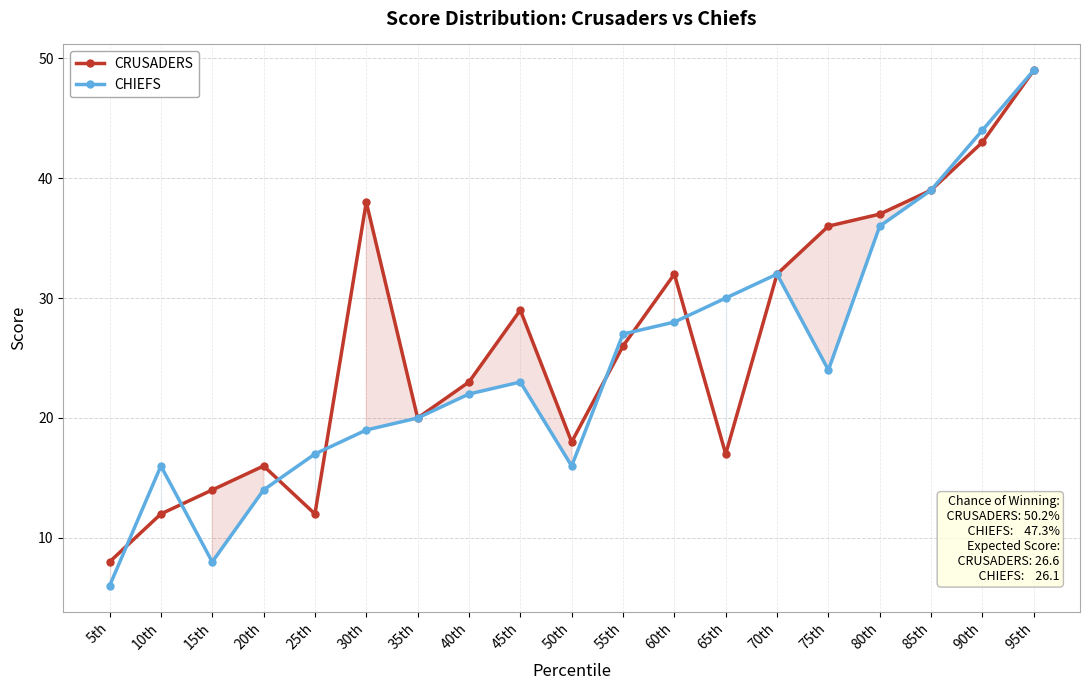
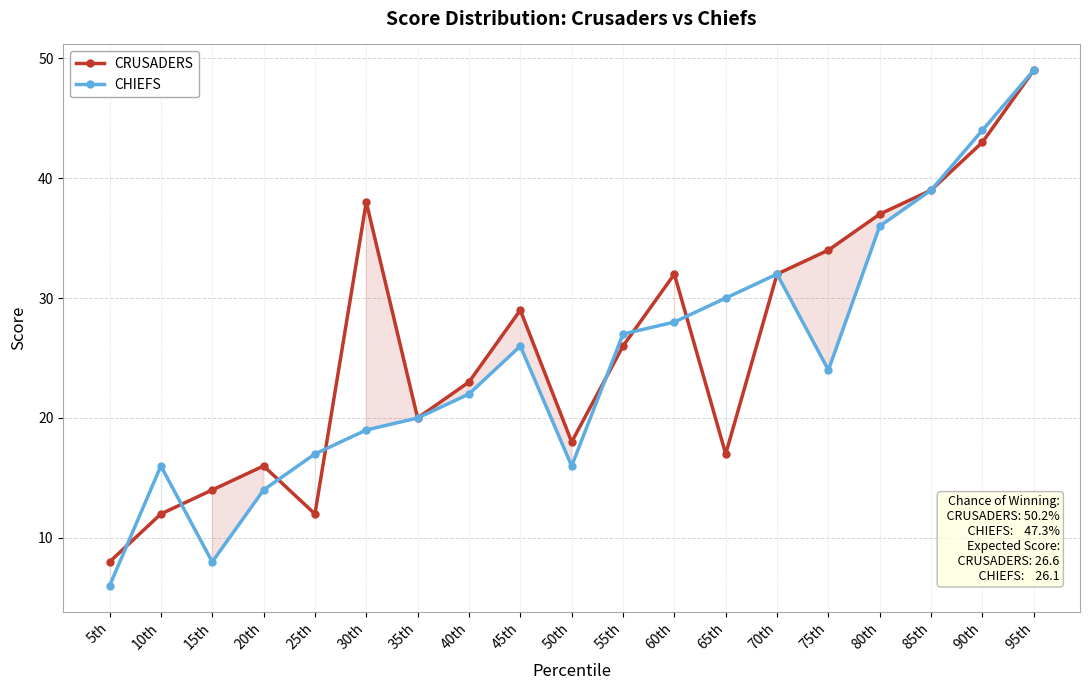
CHIEFS, 45th: 23 -> 26
CRUSADERS, 75th: 36 -> 34
